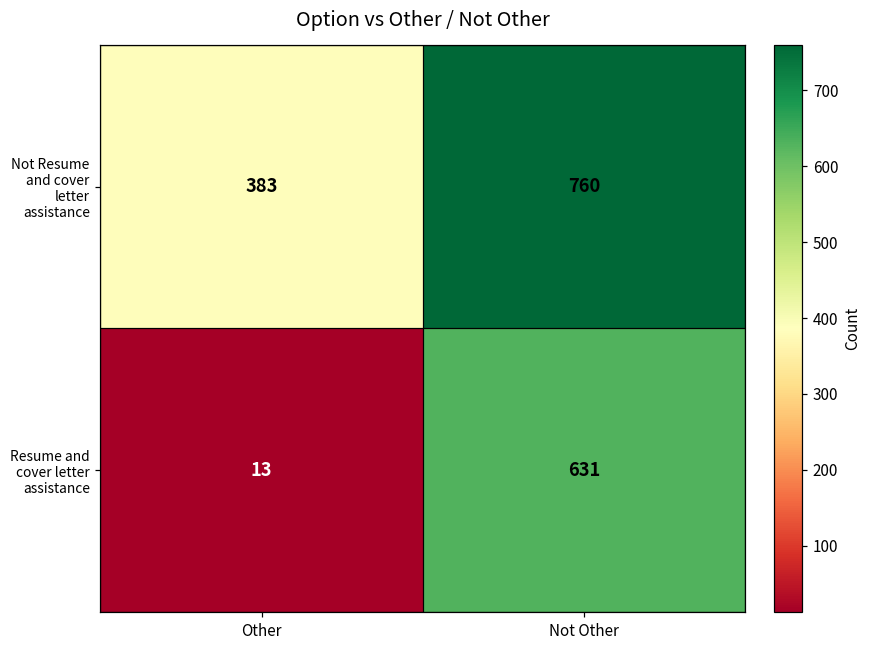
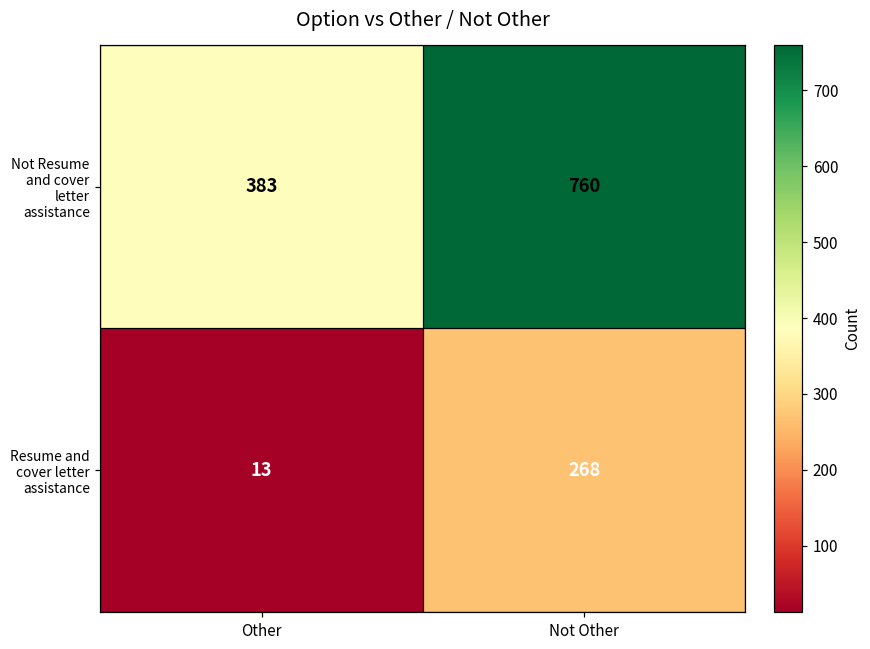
Resume and cover letter assistance, Not Other: 631 -> 268
